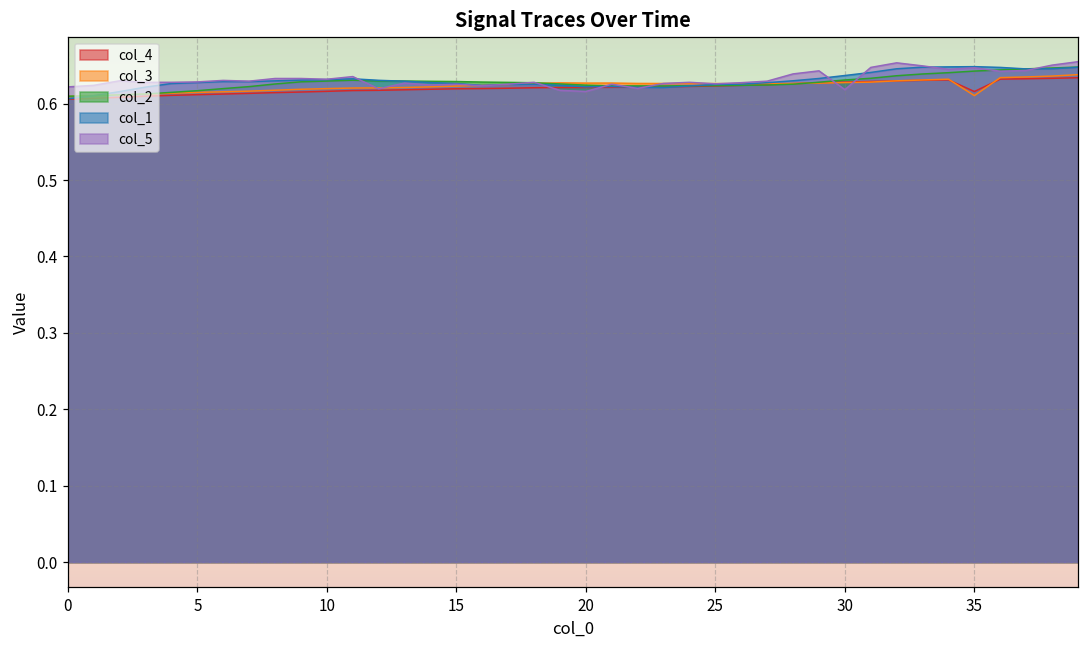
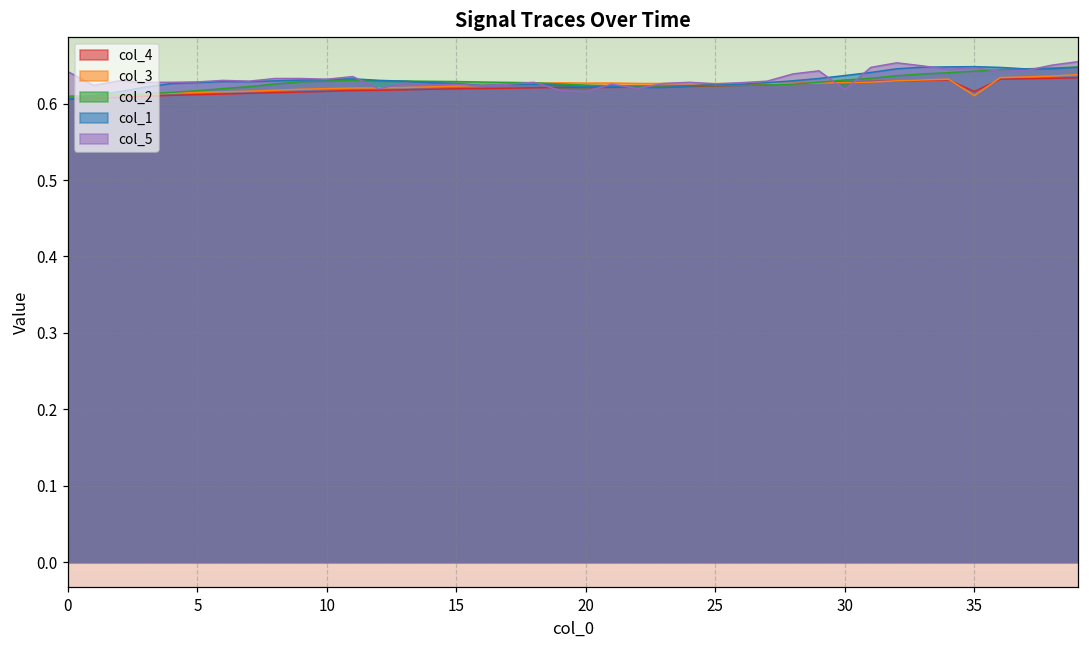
col_5, 0: 0.62 -> 0.64
